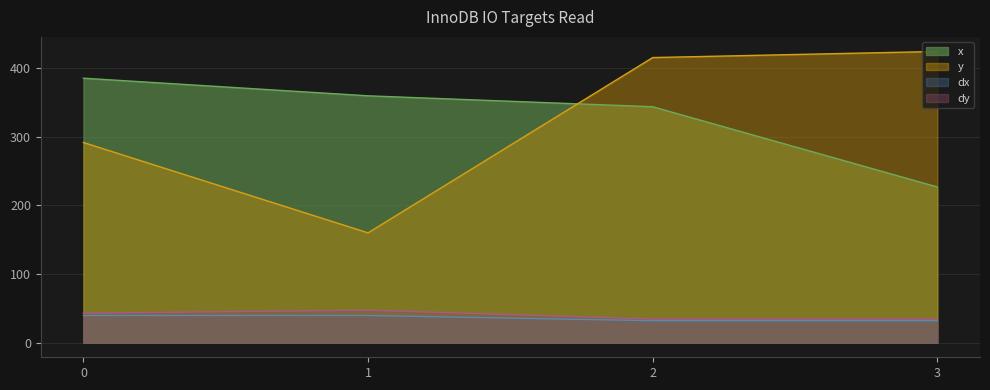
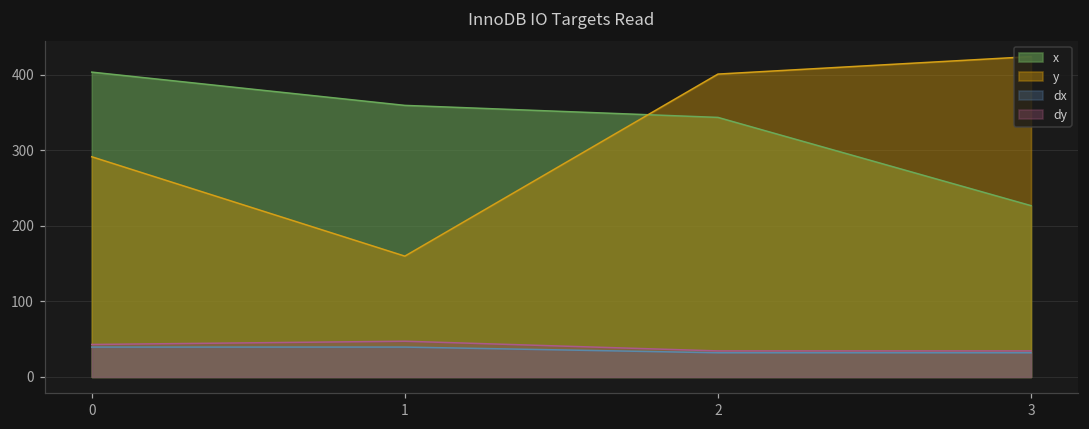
x, 0: 390 -> 400
y, 2: 420 -> 400
